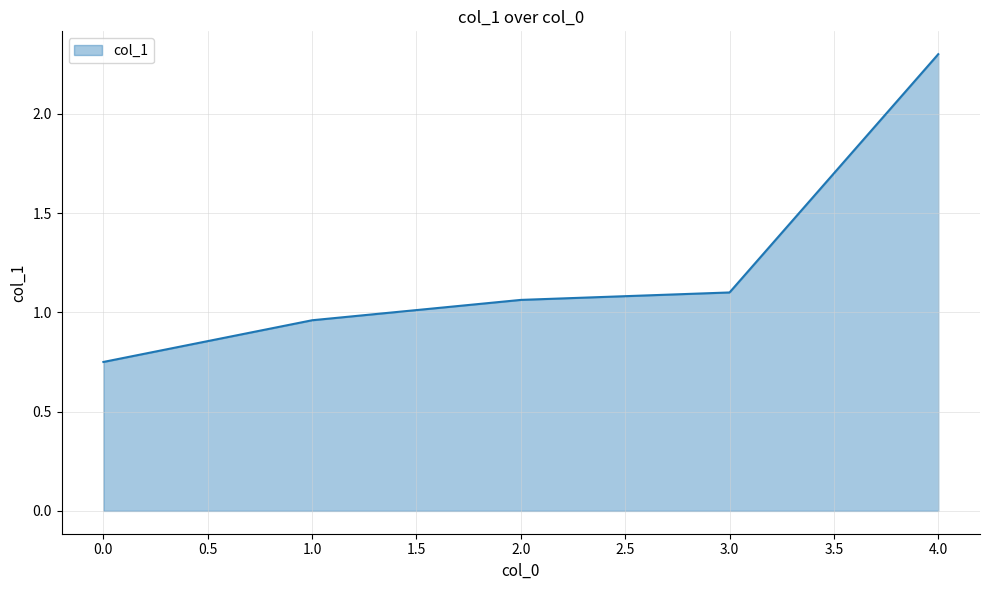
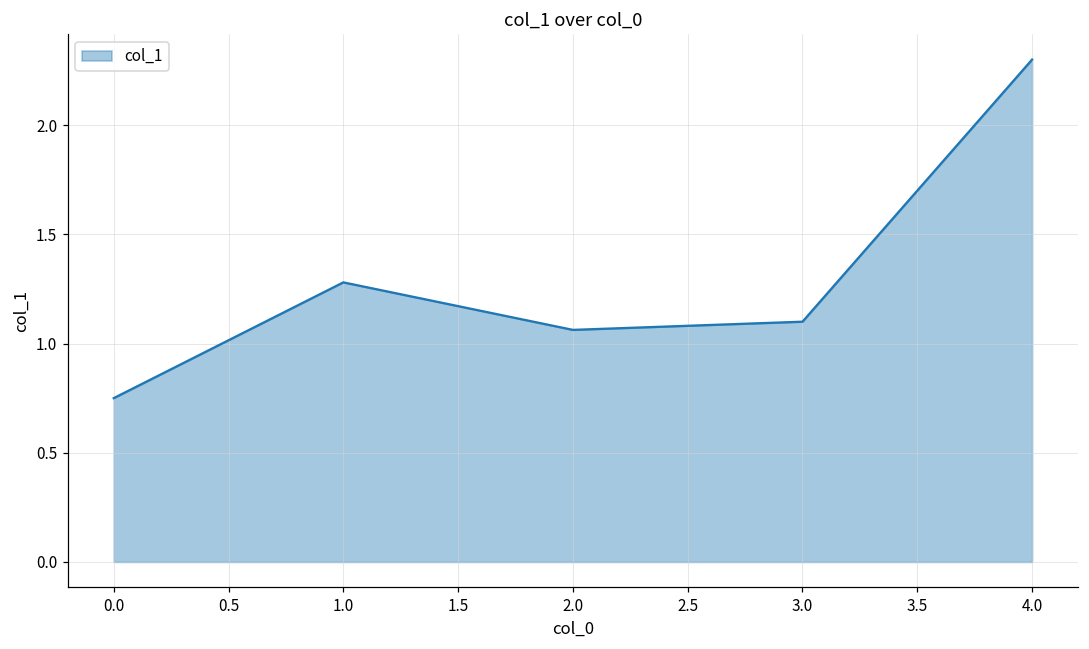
1.0: 0.96 -> 1.28
